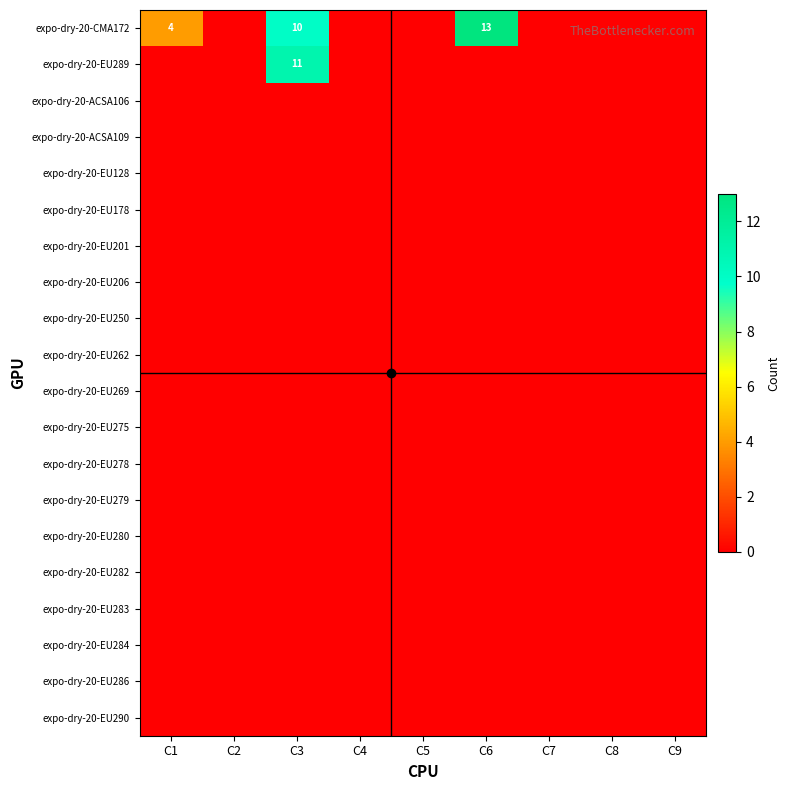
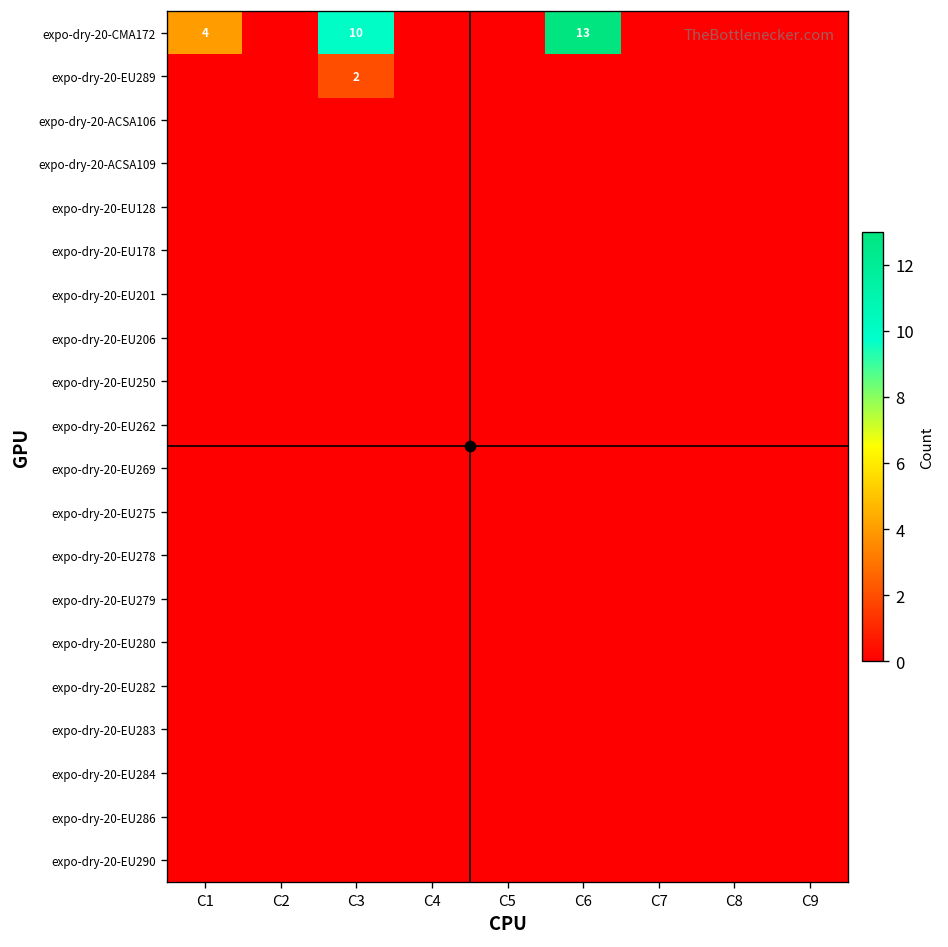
expo-dry-20-EU289, C3: 11 -> 2
